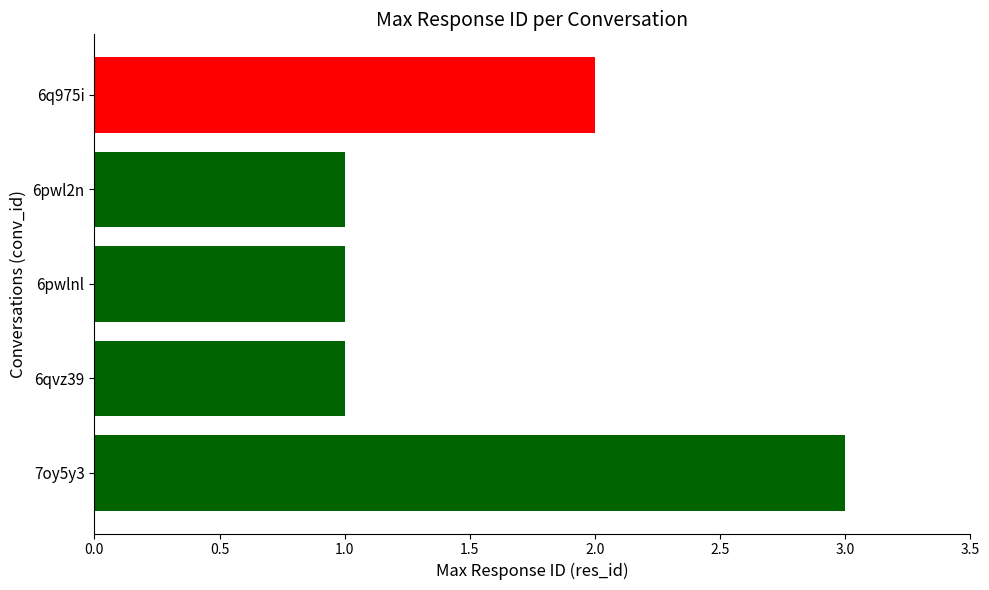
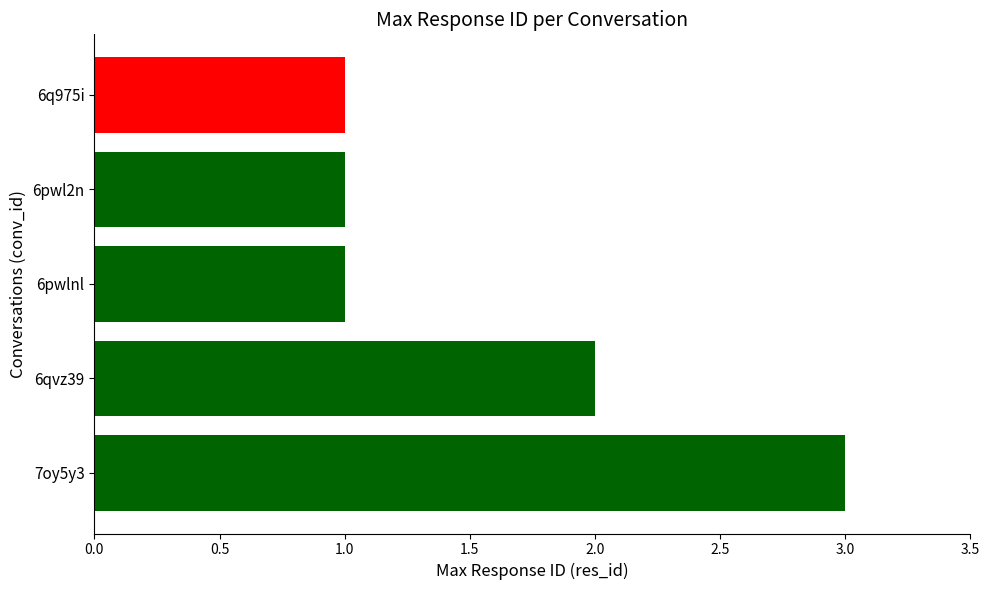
6q975i: 2 -> 1
6qvz39: 1 -> 2
